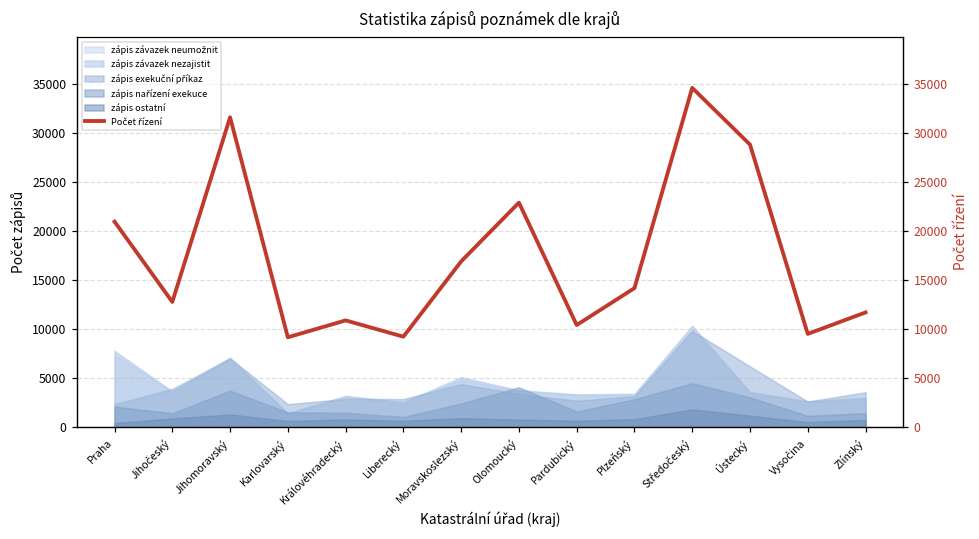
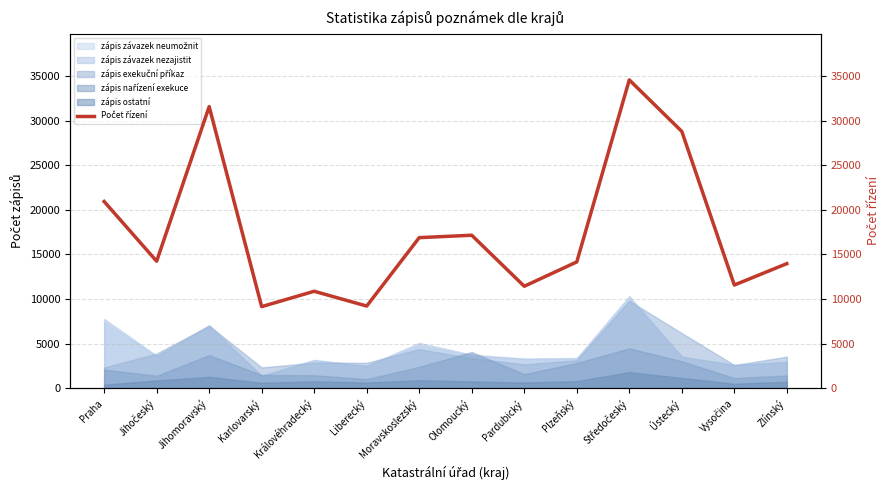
Počet řízení, Jihočeský: 13000 -> 14000
Počet řízení, Olomoucký: 23000 -> 17000
Počet řízení, Pardubický: 10000 -> 11000
Počet řízení, Vysočina: 9000 -> 12000
Počet řízení, Zlínský: 12000 -> 14000
